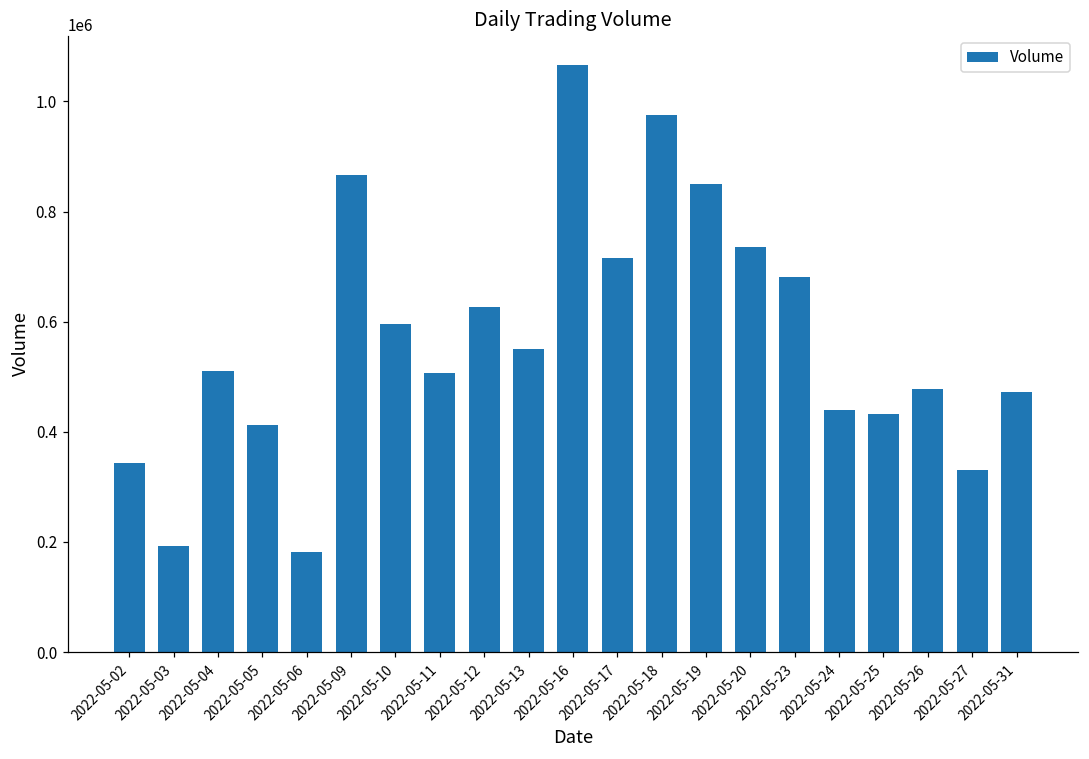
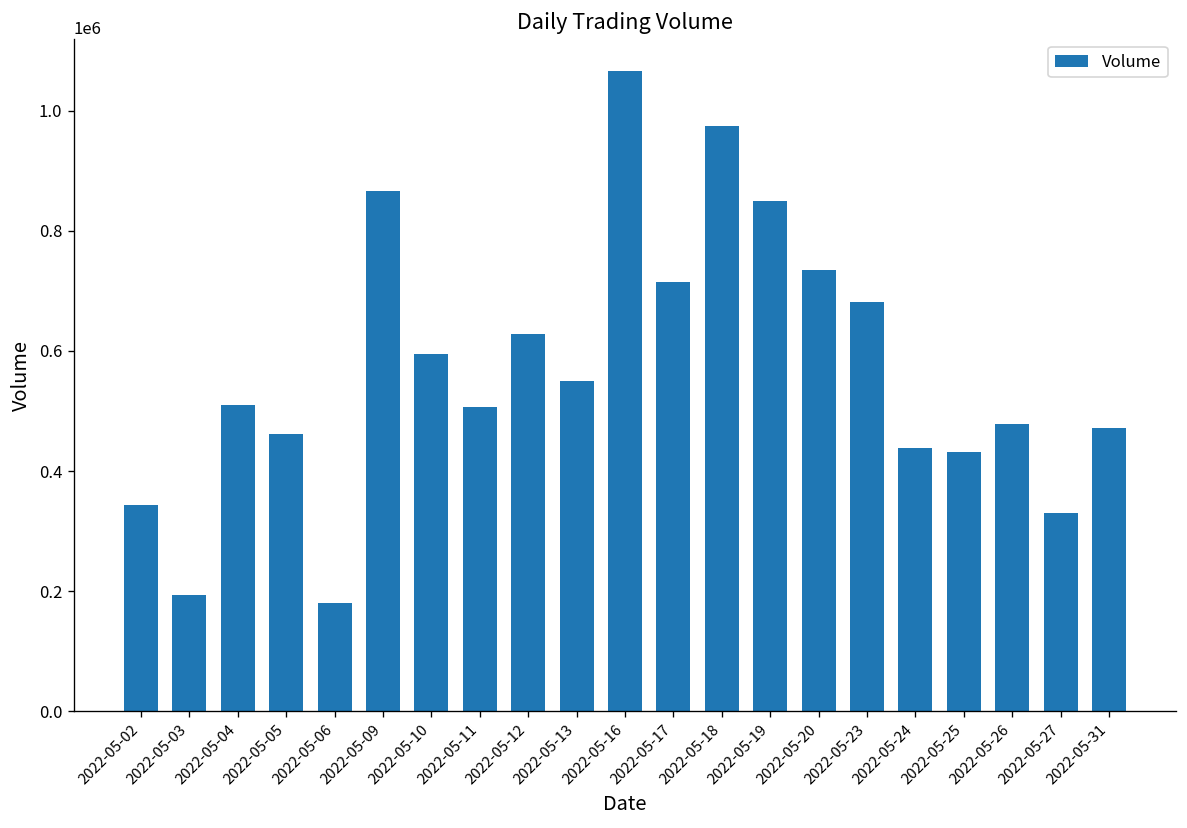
2022-05-05: 410000 -> 460000
